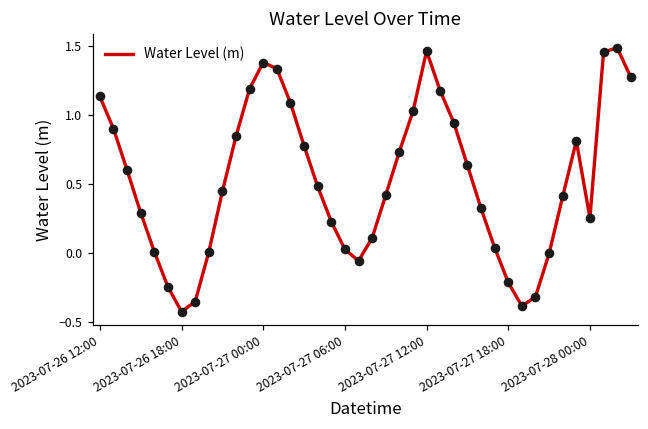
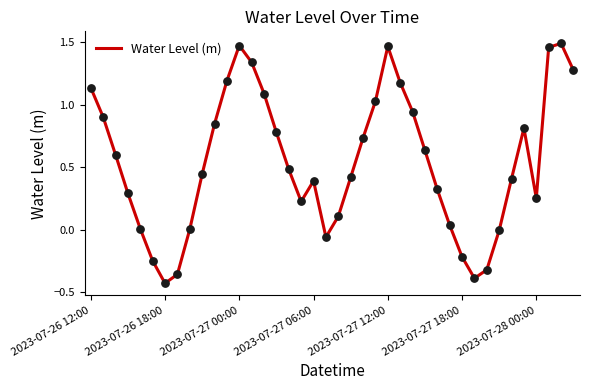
2023-07-27 00:00: 1.38 -> 1.47
2023-07-27 06:00: 0.03 -> 0.39
